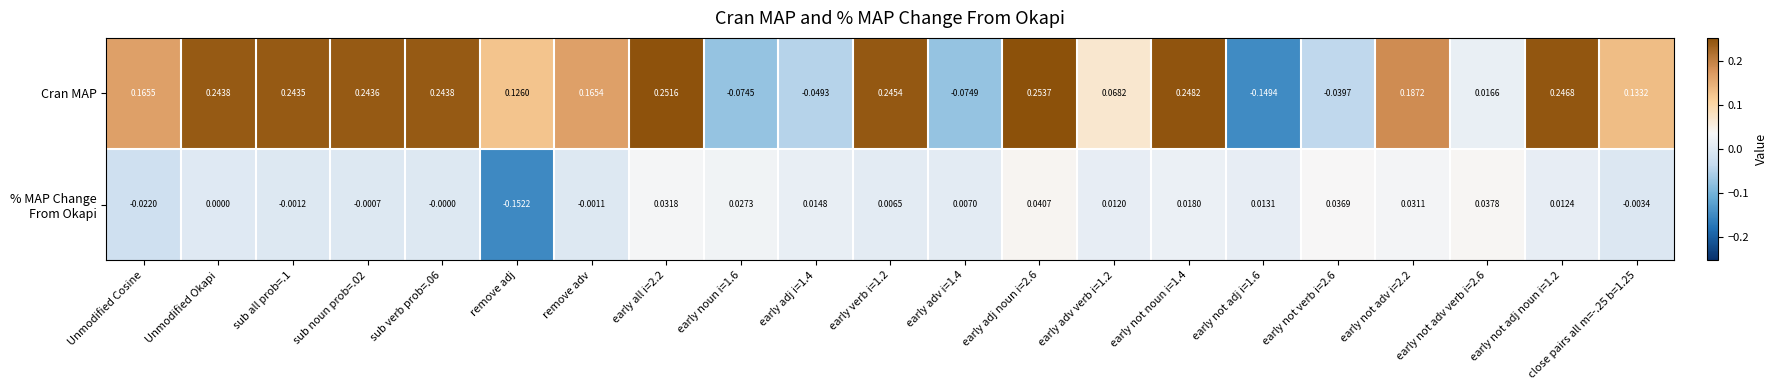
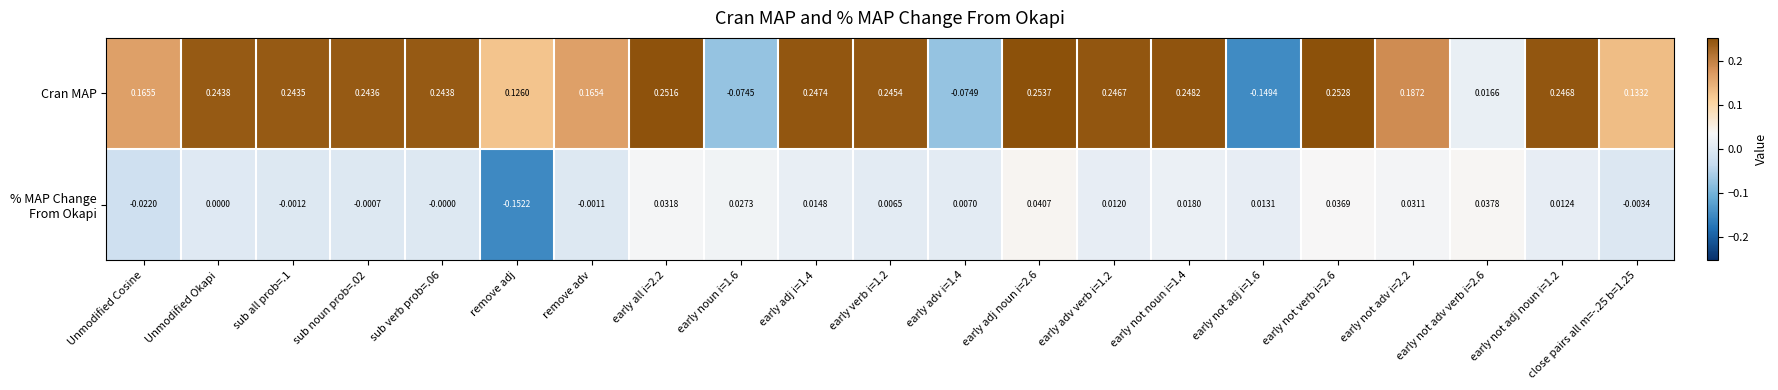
Cran MAP, early adj i=1.4: -0.0493 -> 0.2474
Cran MAP, early adv verb i=1.2: 0.0682 -> 0.2467
Cran MAP, early not verb i=2.6: -0.0397 -> 0.2528
